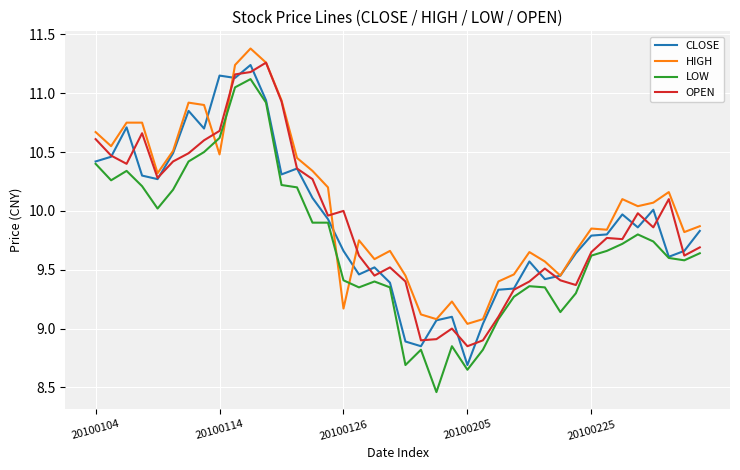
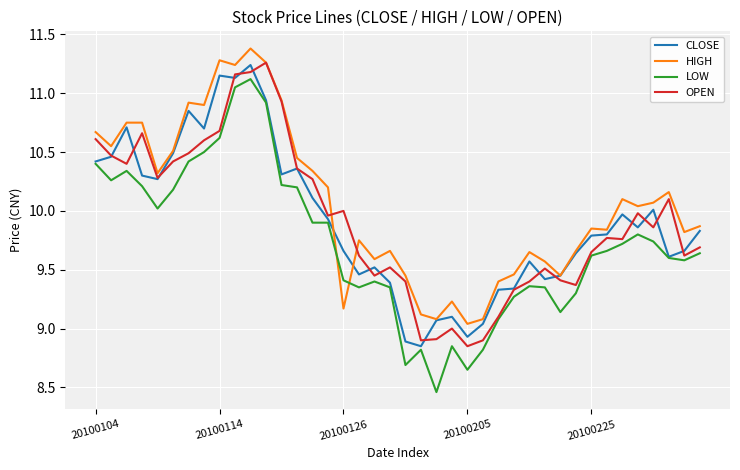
HIGH, 20100114: 10.48 -> 11.28
CLOSE, 20100205: 8.69 -> 8.93
